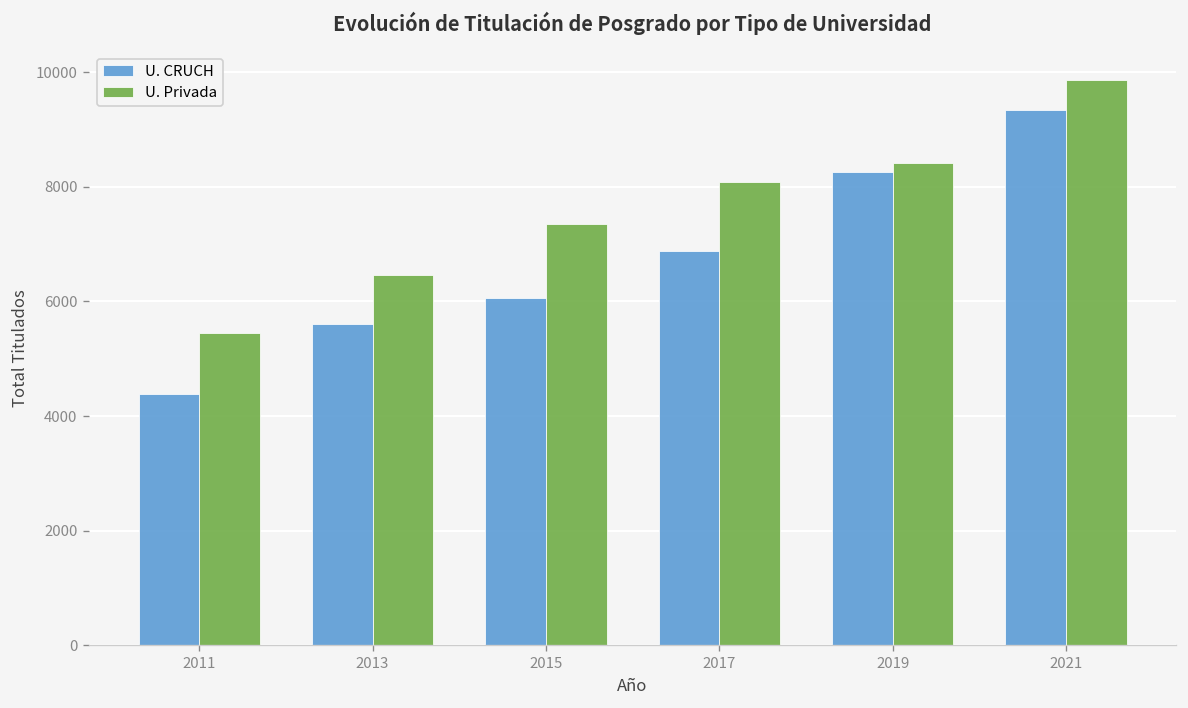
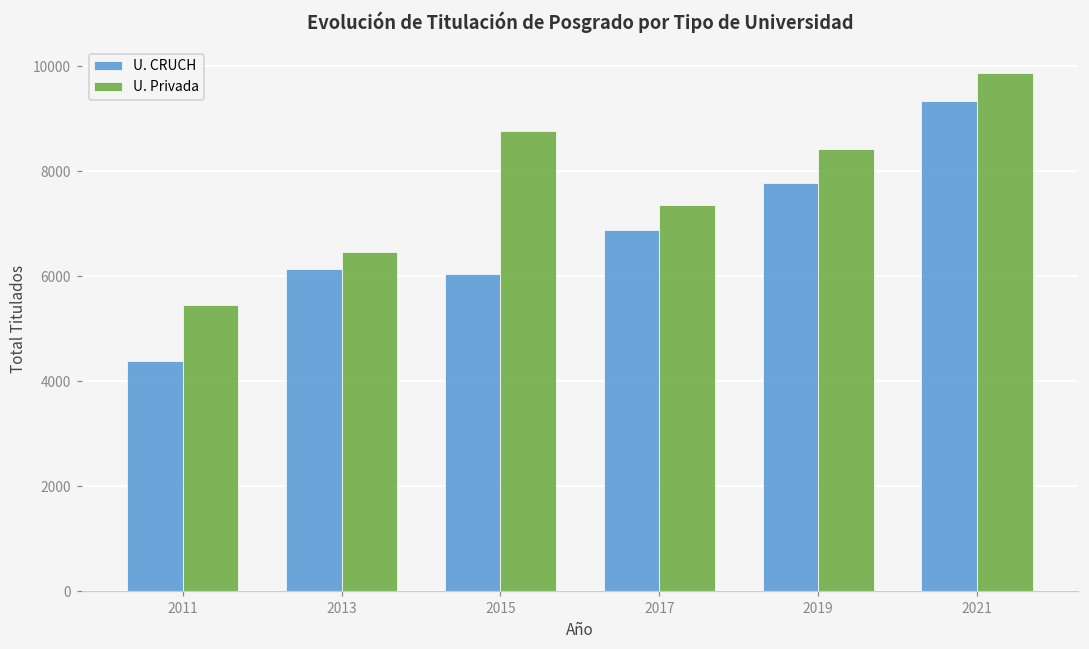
U. CRUCH, 2013: 5600 -> 6100
U. Privada, 2015: 7300 -> 8800
U. Privada, 2017: 8100 -> 7300
U. CRUCH, 2019: 8300 -> 7800
